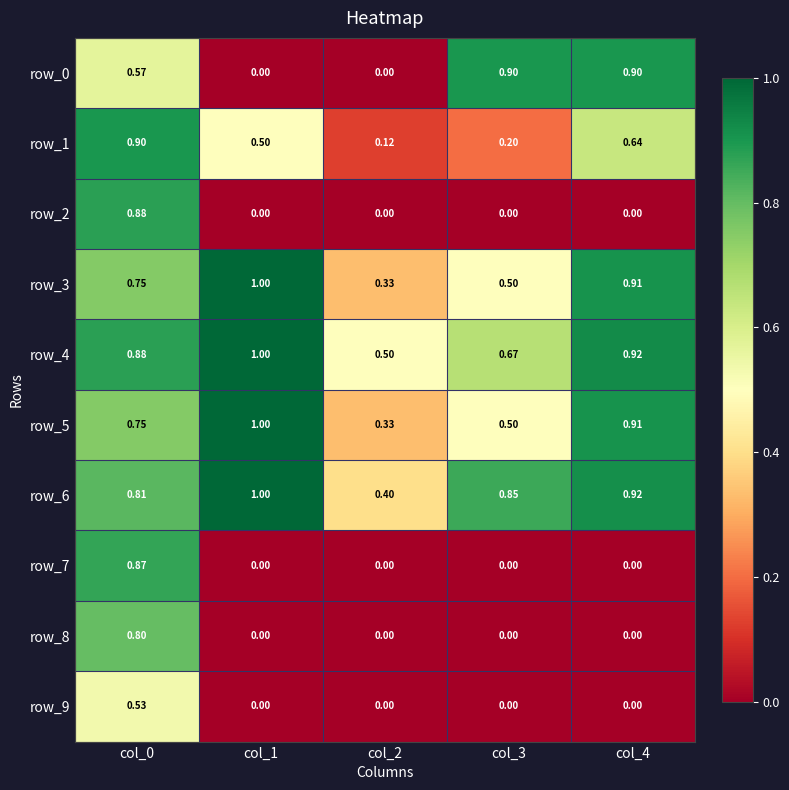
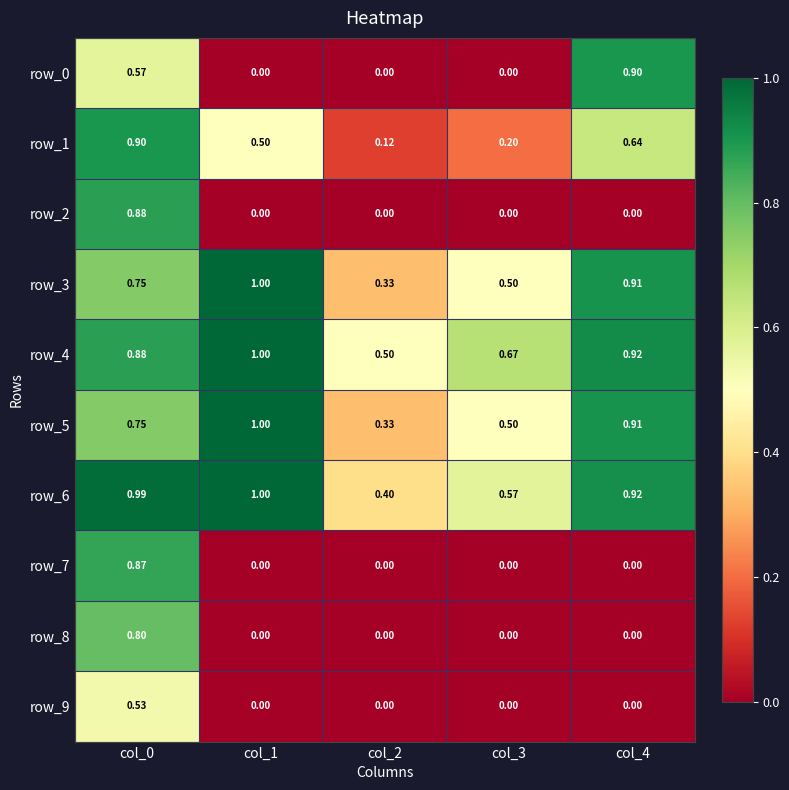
row_0, col_3: 0.90 -> 0.00
row_6, col_0: 0.81 -> 0.99
row_6, col_3: 0.85 -> 0.57
